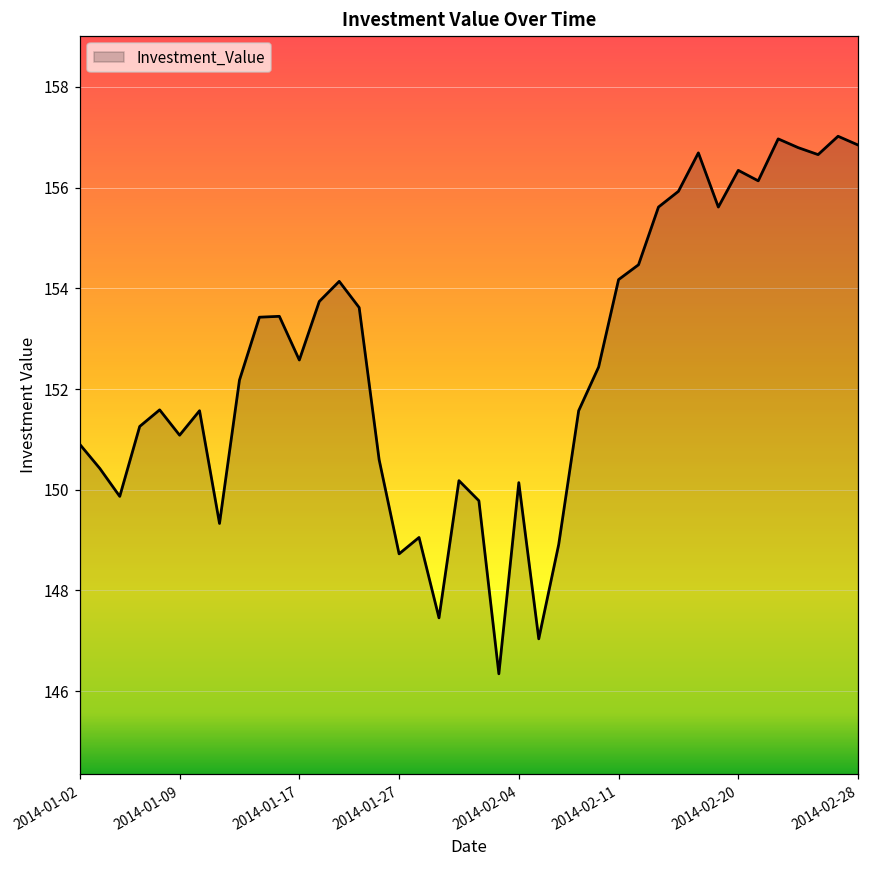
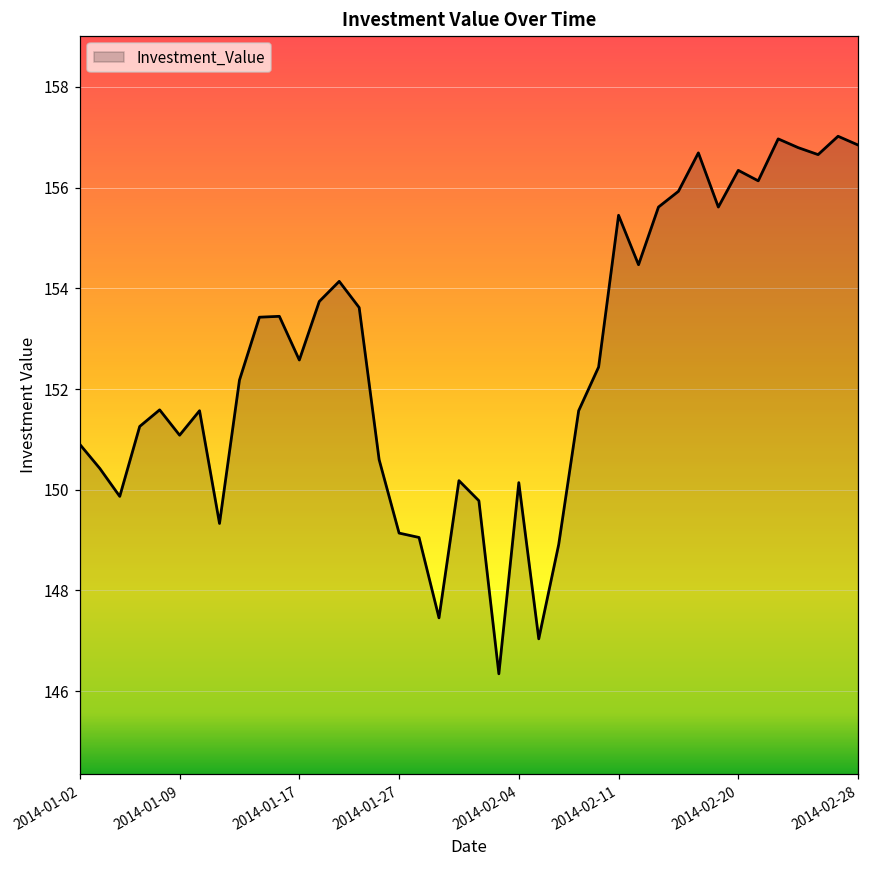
2014-01-27: 148.7 -> 149.1
2014-02-11: 154.2 -> 155.5
